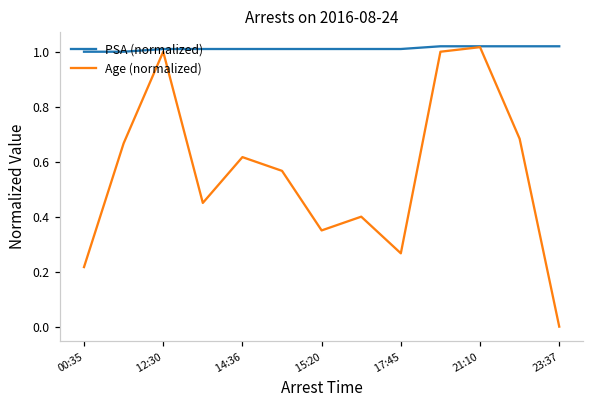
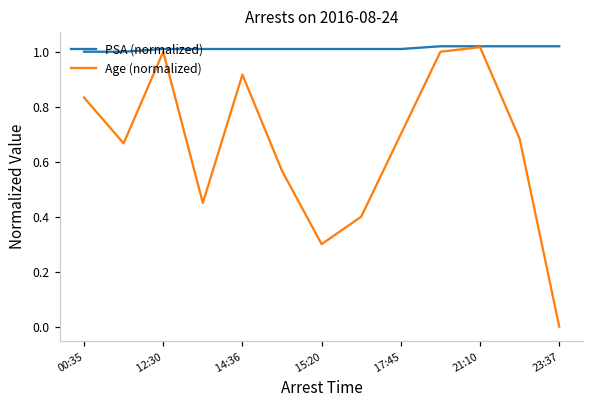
Age (normalized), 00:35: 0.22 -> 0.83
Age (normalized), 14:36: 0.62 -> 0.92
Age (normalized), 15:20: 0.35 -> 0.30
Age (normalized), 17:45: 0.27 -> 0.70
